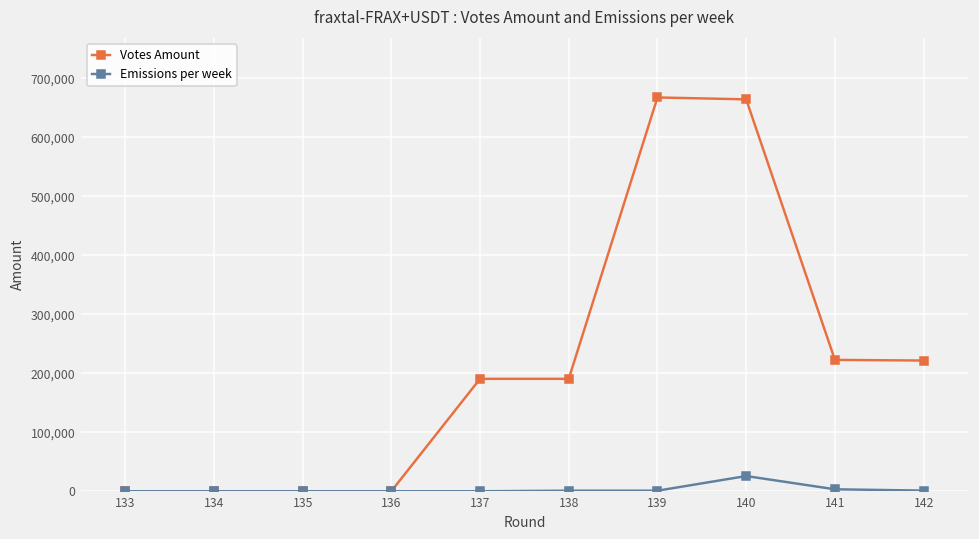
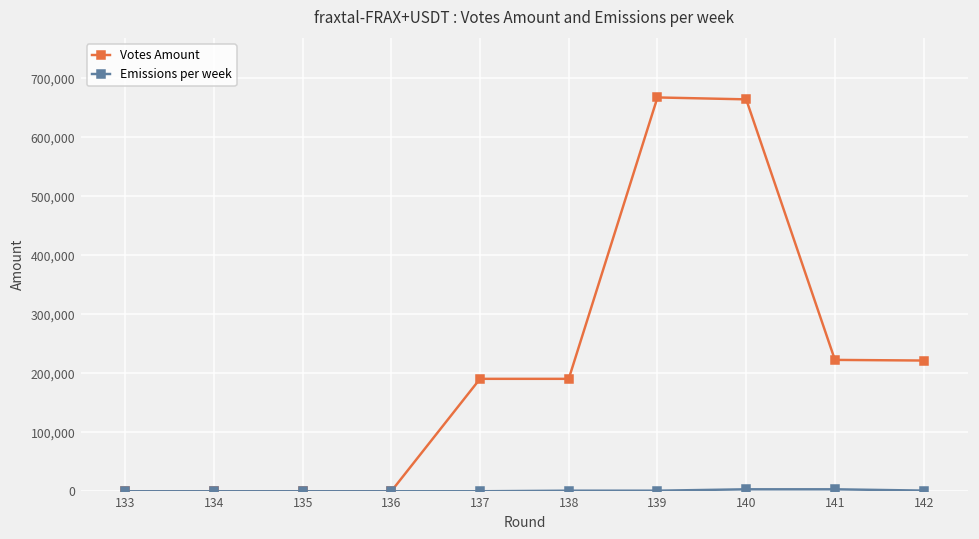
Emissions per week, 140: 30,000 -> 0
